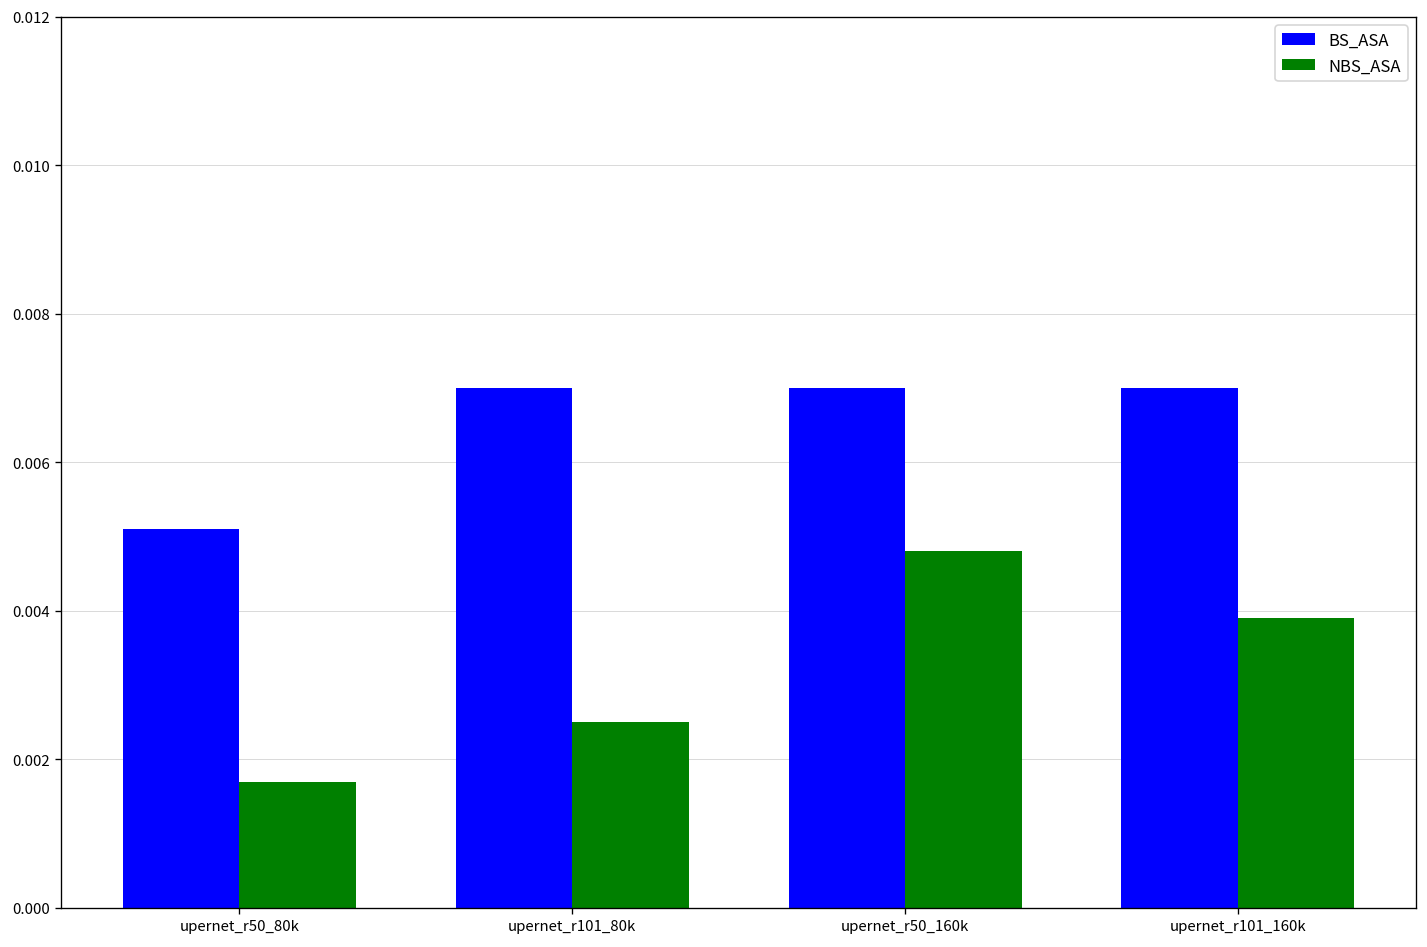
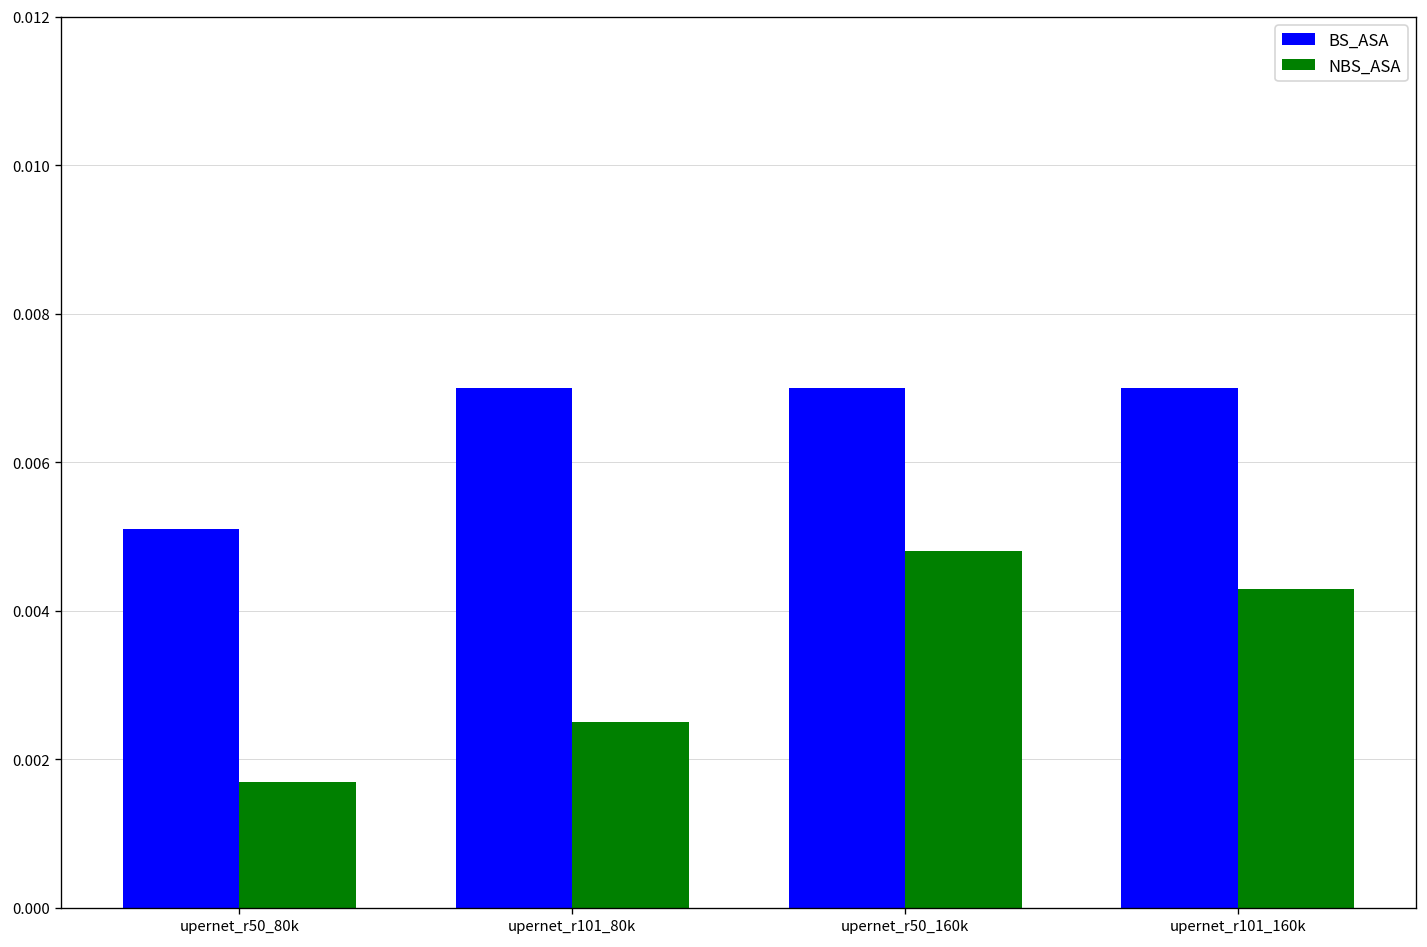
NBS_ASA, upernet_r101_160k: 0.0039 -> 0.0043
